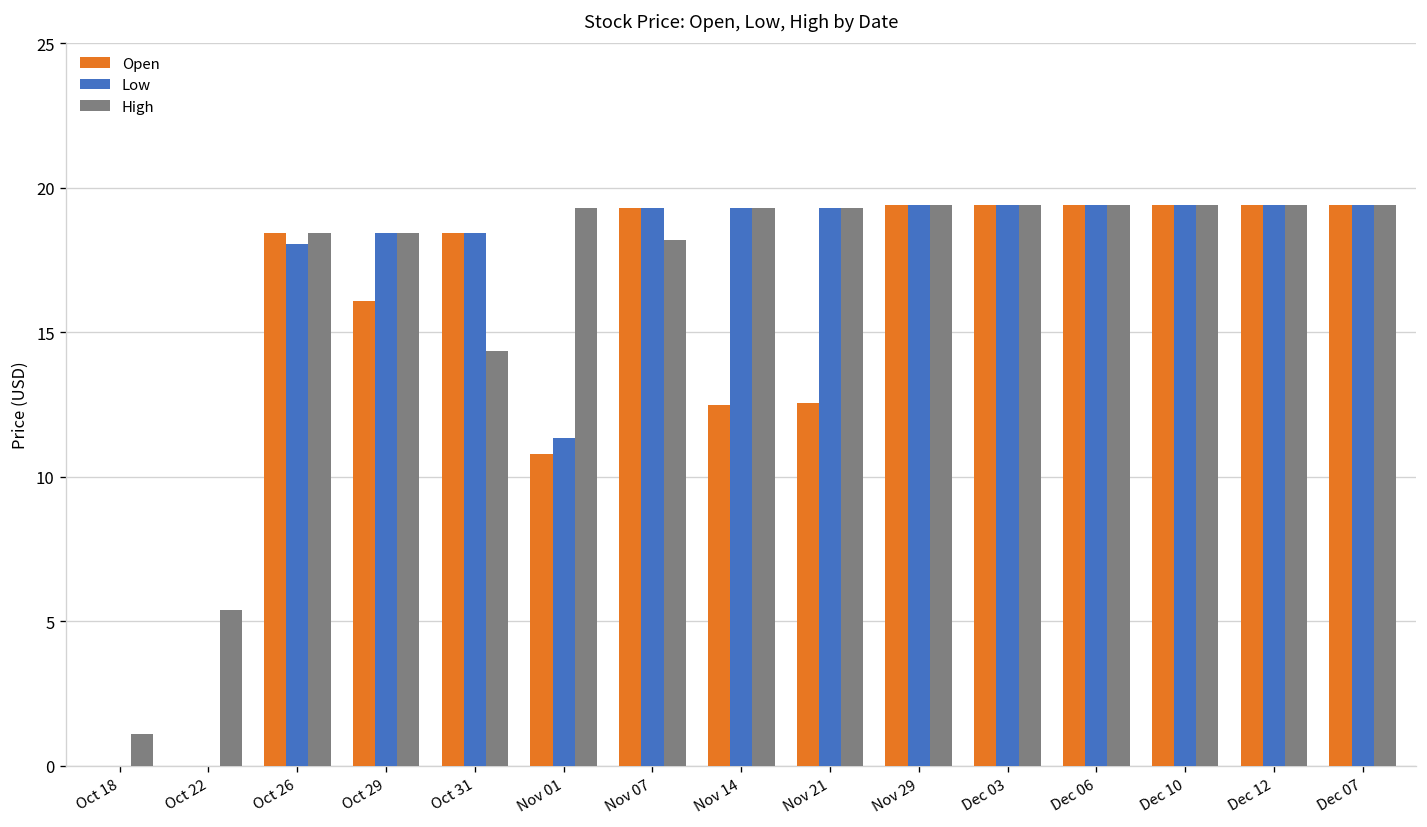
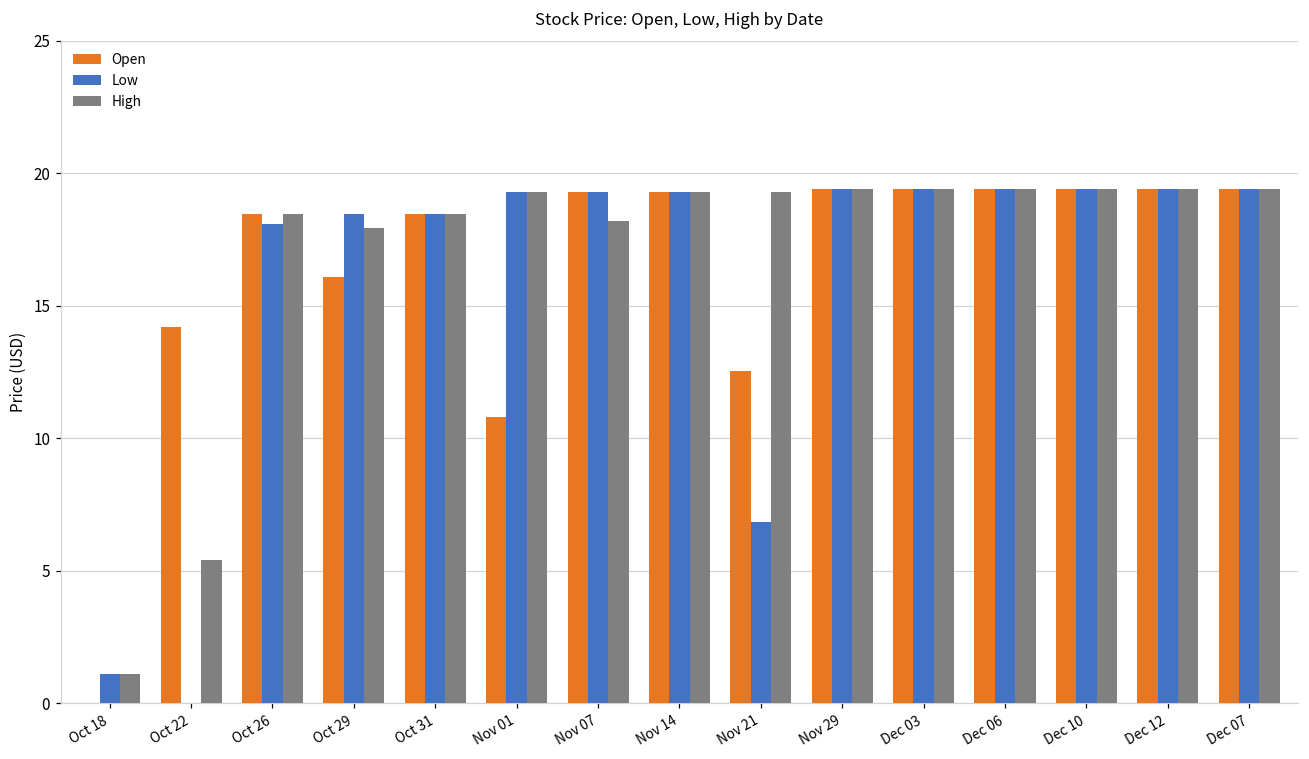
Low, Oct 18: 0.0 -> 1.1
Open, Oct 22: 0.0 -> 14.2
High, Oct 29: 18.4 -> 17.9
High, Oct 31: 14.4 -> 18.4
Low, Nov 01: 11.3 -> 19.3
Open, Nov 14: 12.5 -> 19.3
Low, Nov 21: 19.3 -> 6.8
